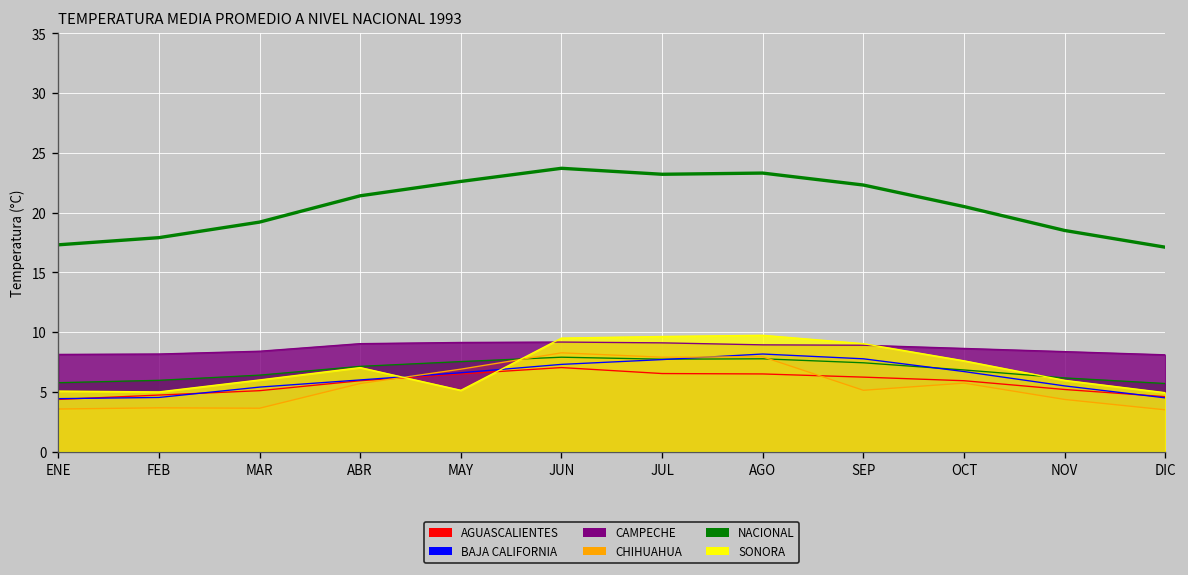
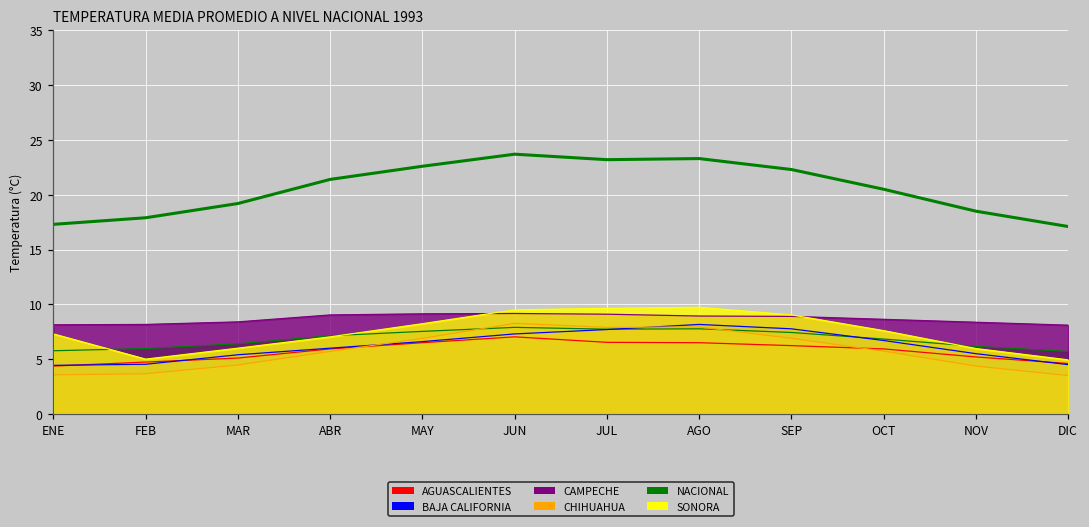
SONORA, ENE: 5 -> 7
CHIHUAHUA, MAR: 3.6 -> 4.5
SONORA, MAY: 5 -> 8
CHIHUAHUA, SEP: 5 -> 7
